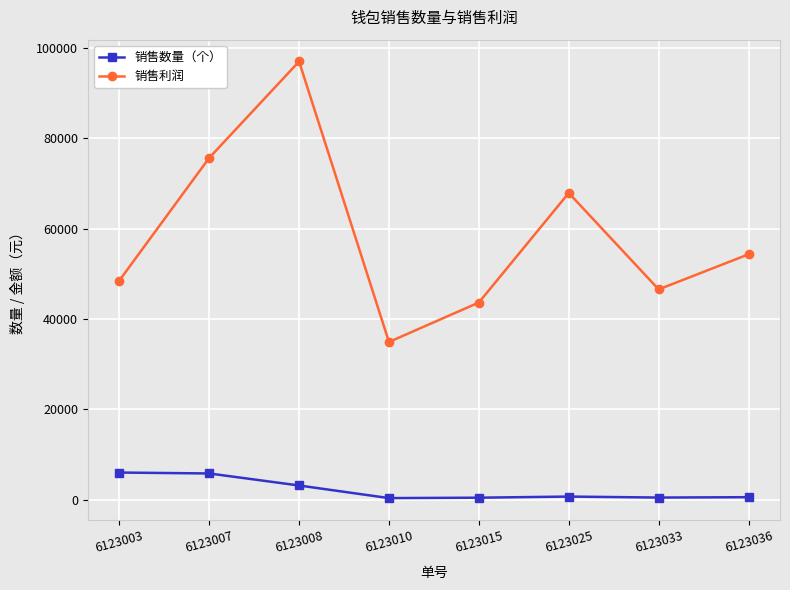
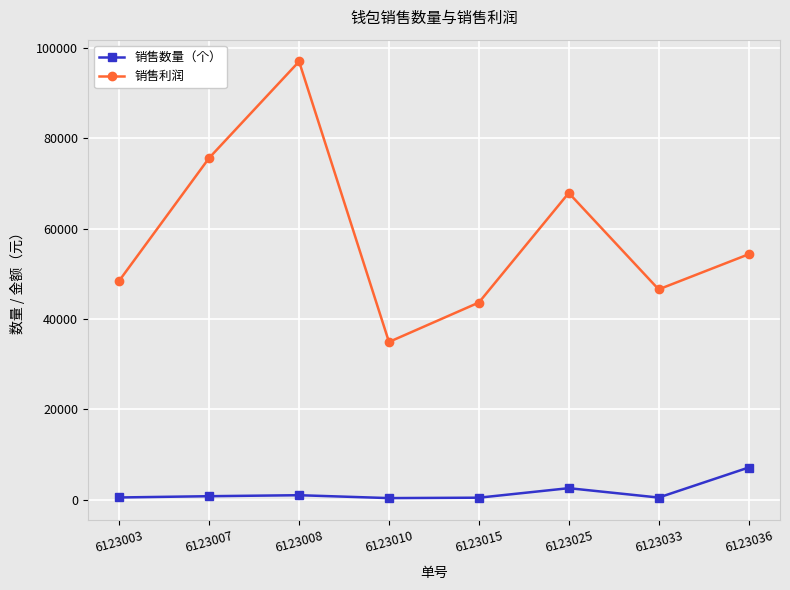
销售数量（个）, 6123003: 6000 -> 1000
销售数量（个）, 6123007: 6000 -> 1000
销售数量（个）, 6123008: 3000 -> 1000
销售数量（个）, 6123025: 1000 -> 3000
销售数量（个）, 6123036: 1000 -> 7000
